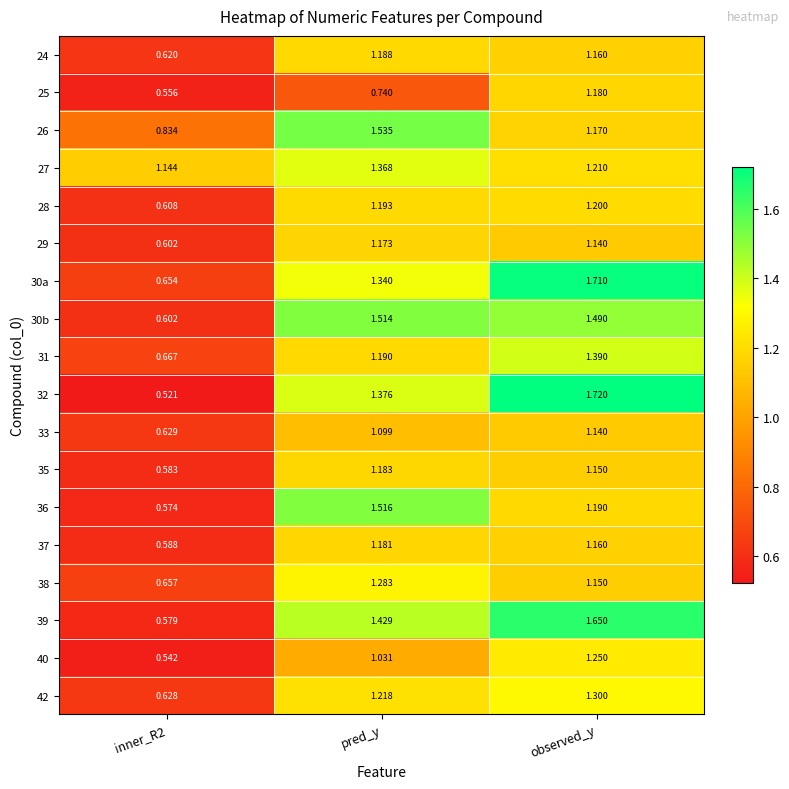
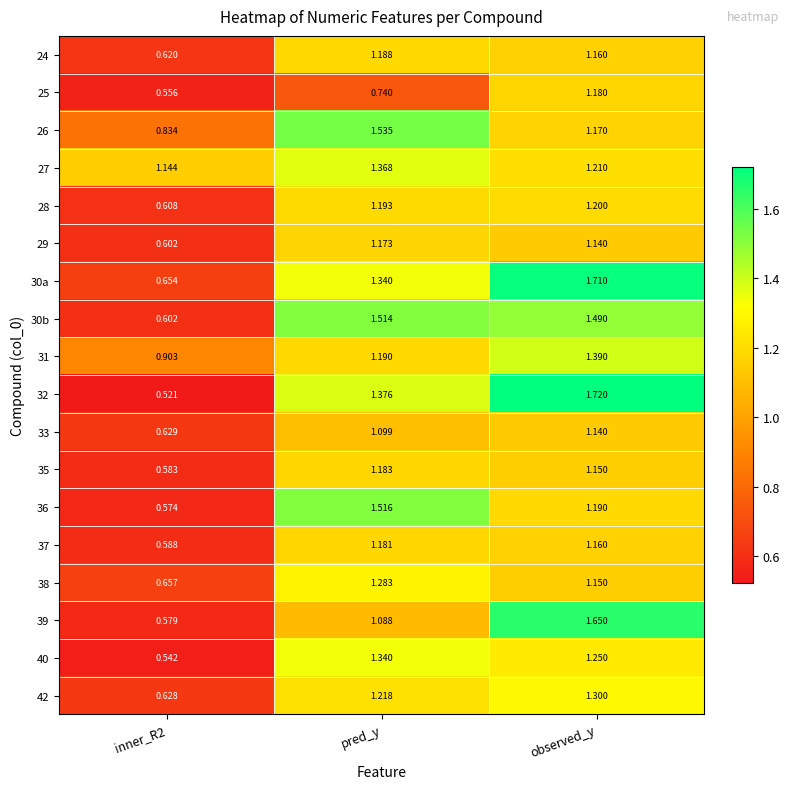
31, inner_R2: 0.667 -> 0.903
39, pred_y: 1.429 -> 1.088
40, pred_y: 1.031 -> 1.340
